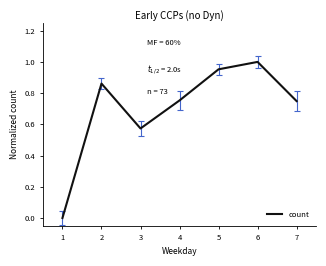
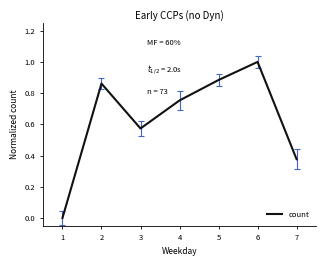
count, 5: 0.95 -> 0.88
count, 7: 0.75 -> 0.38
